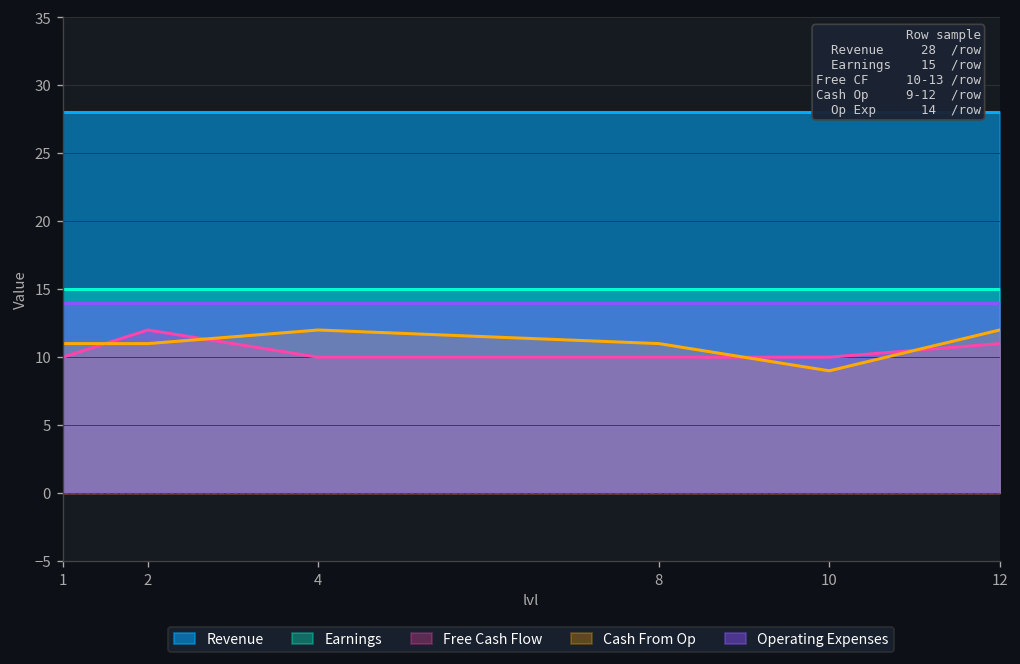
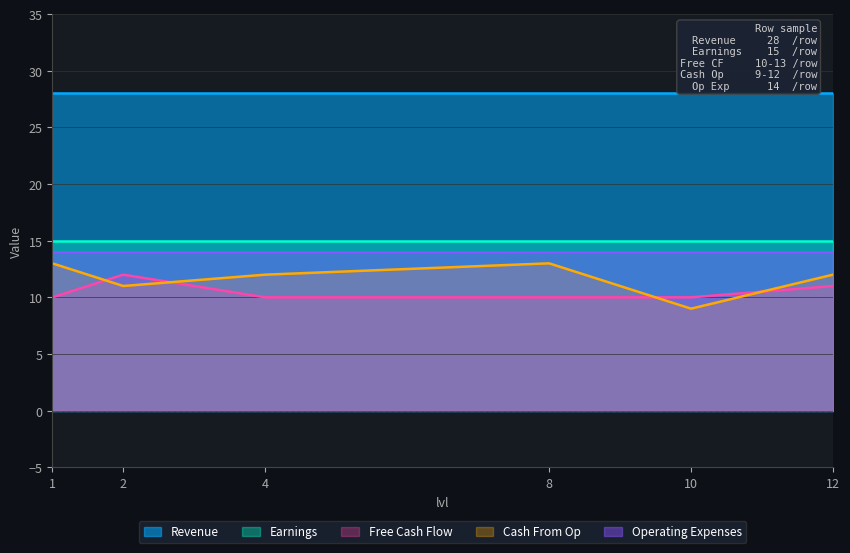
Cash From Op, 1: 11 -> 13
Cash From Op, 8: 11 -> 13
